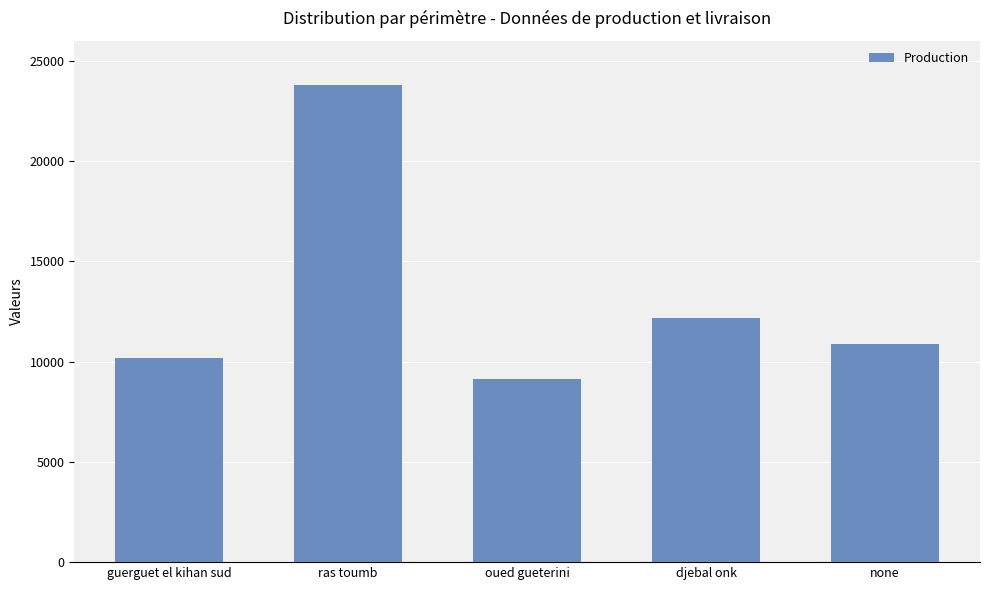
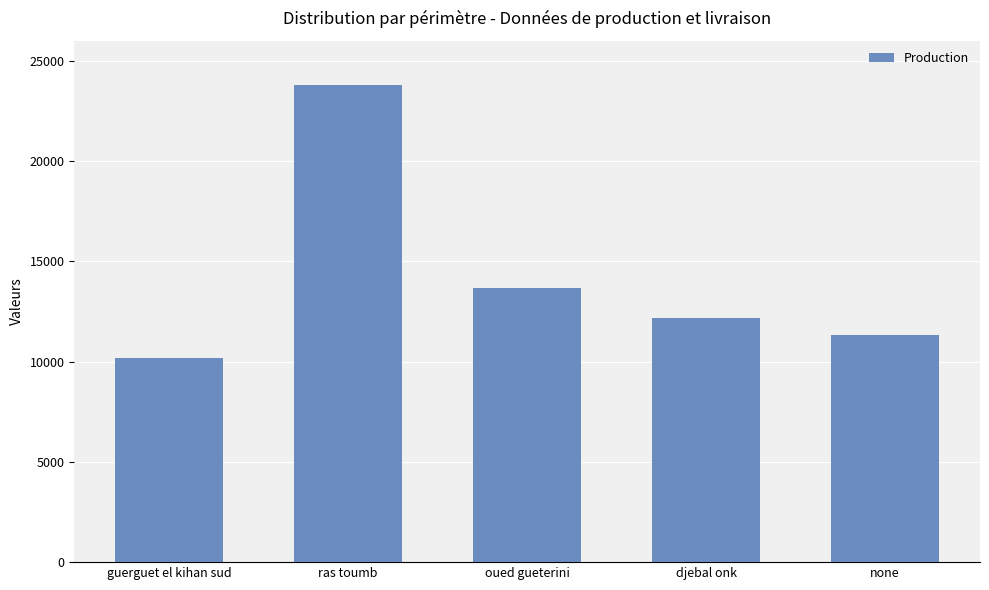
oued gueterini: 9100 -> 13700
none: 10900 -> 11300
